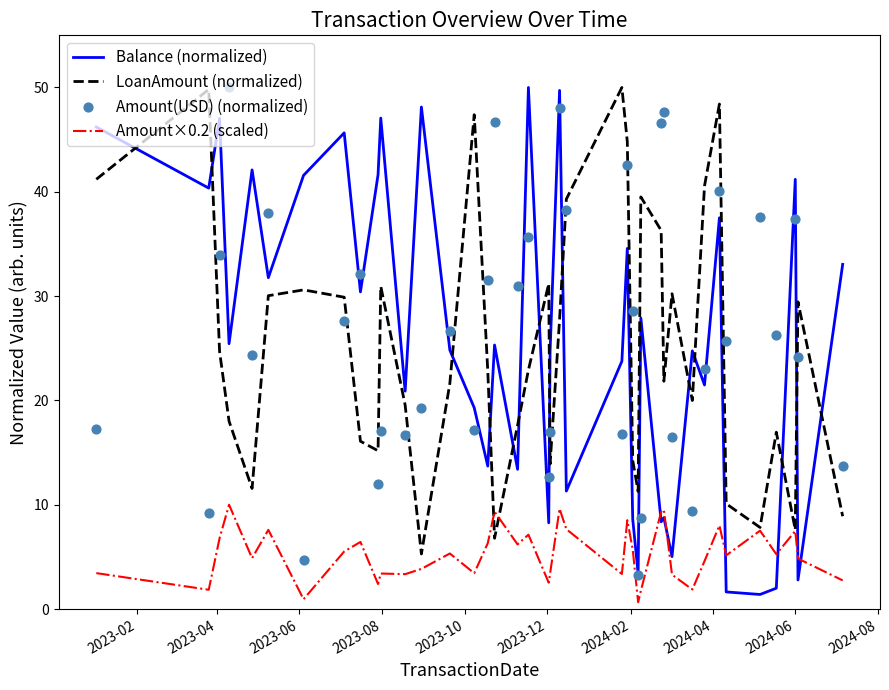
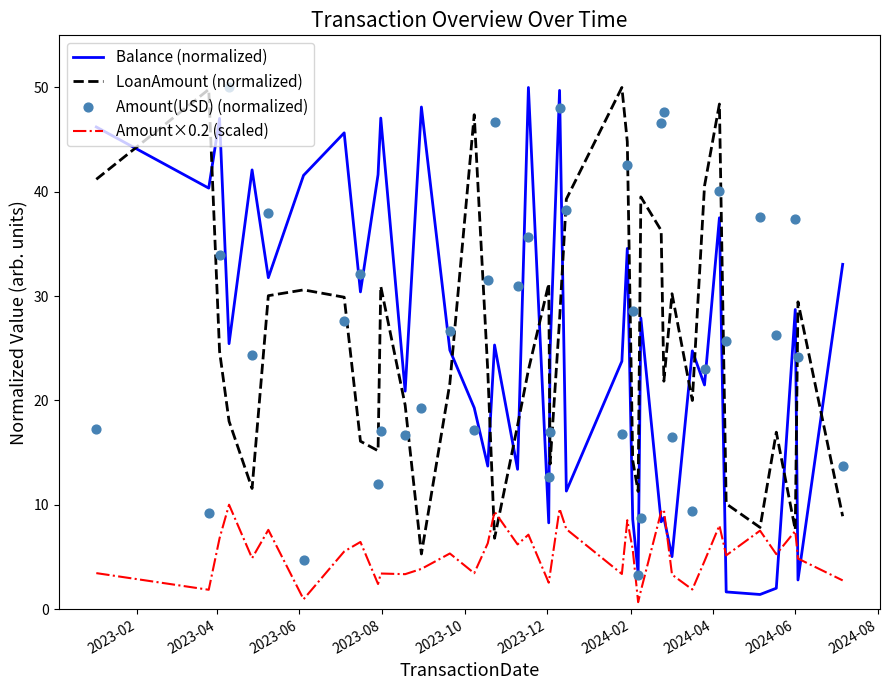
Balance (normalized), 2024-06: 41.2 -> 28.7
